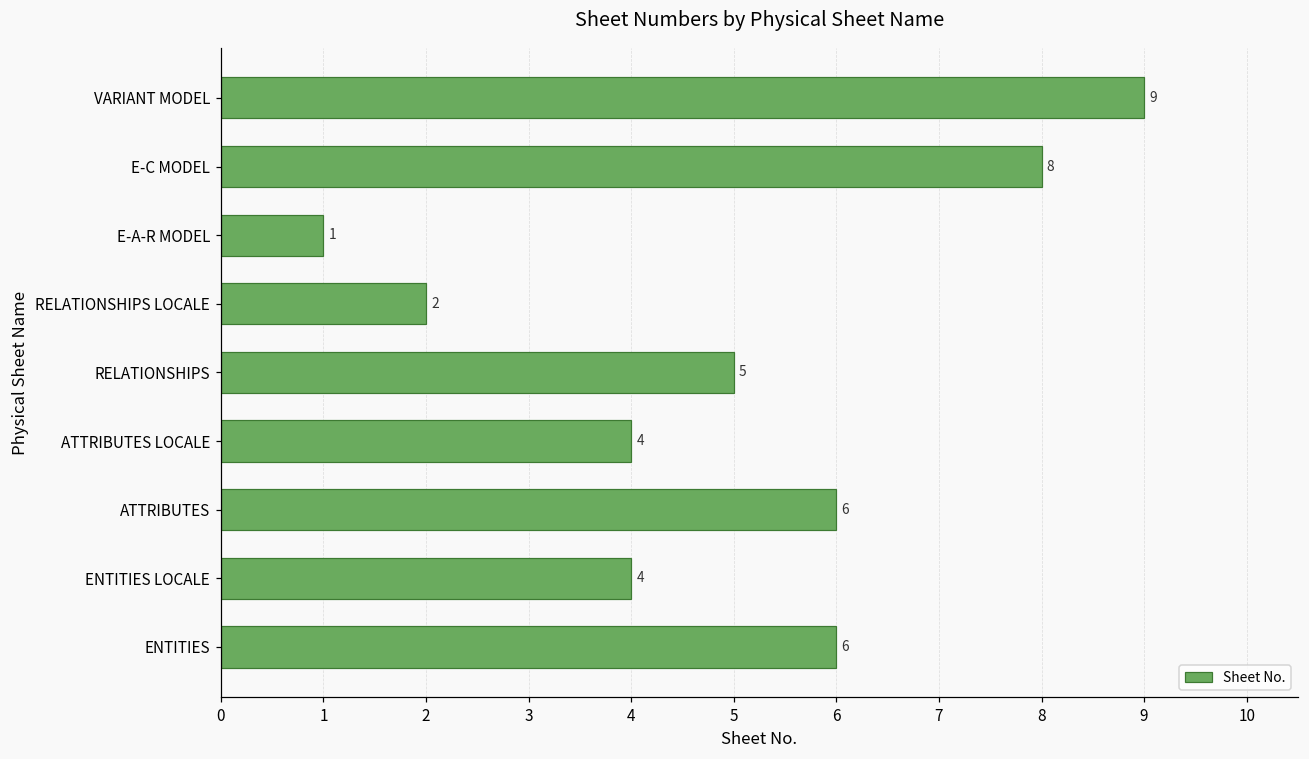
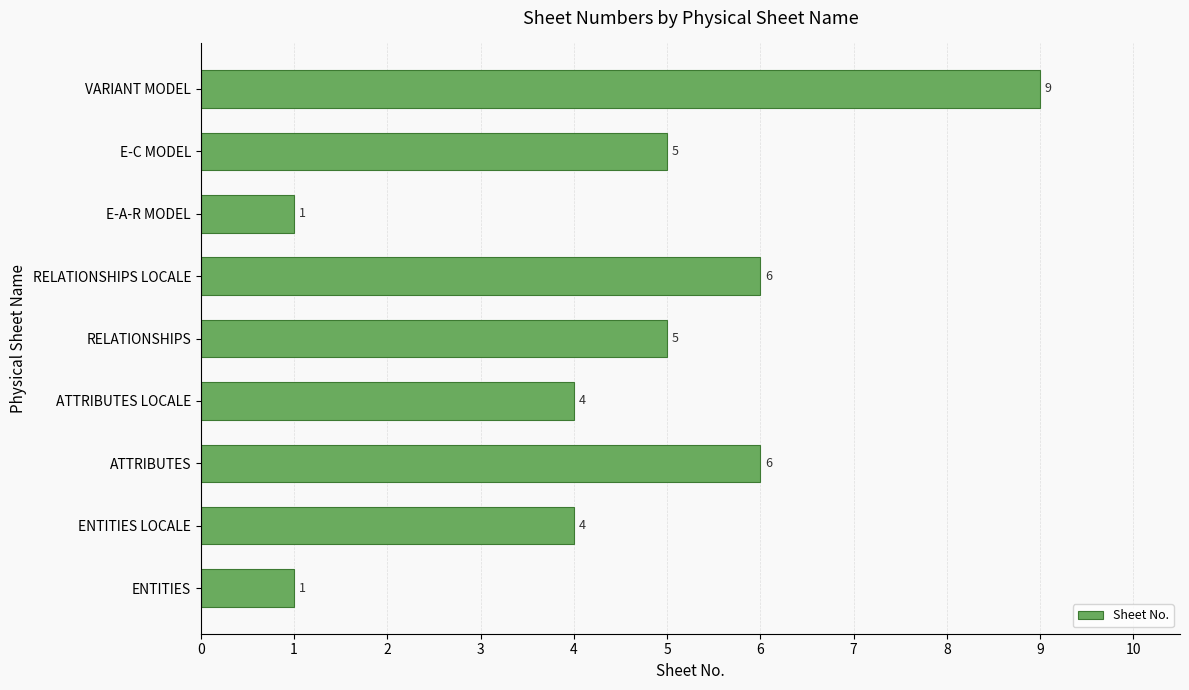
E-C MODEL: 8 -> 5
RELATIONSHIPS LOCALE: 2 -> 6
ENTITIES: 6 -> 1
